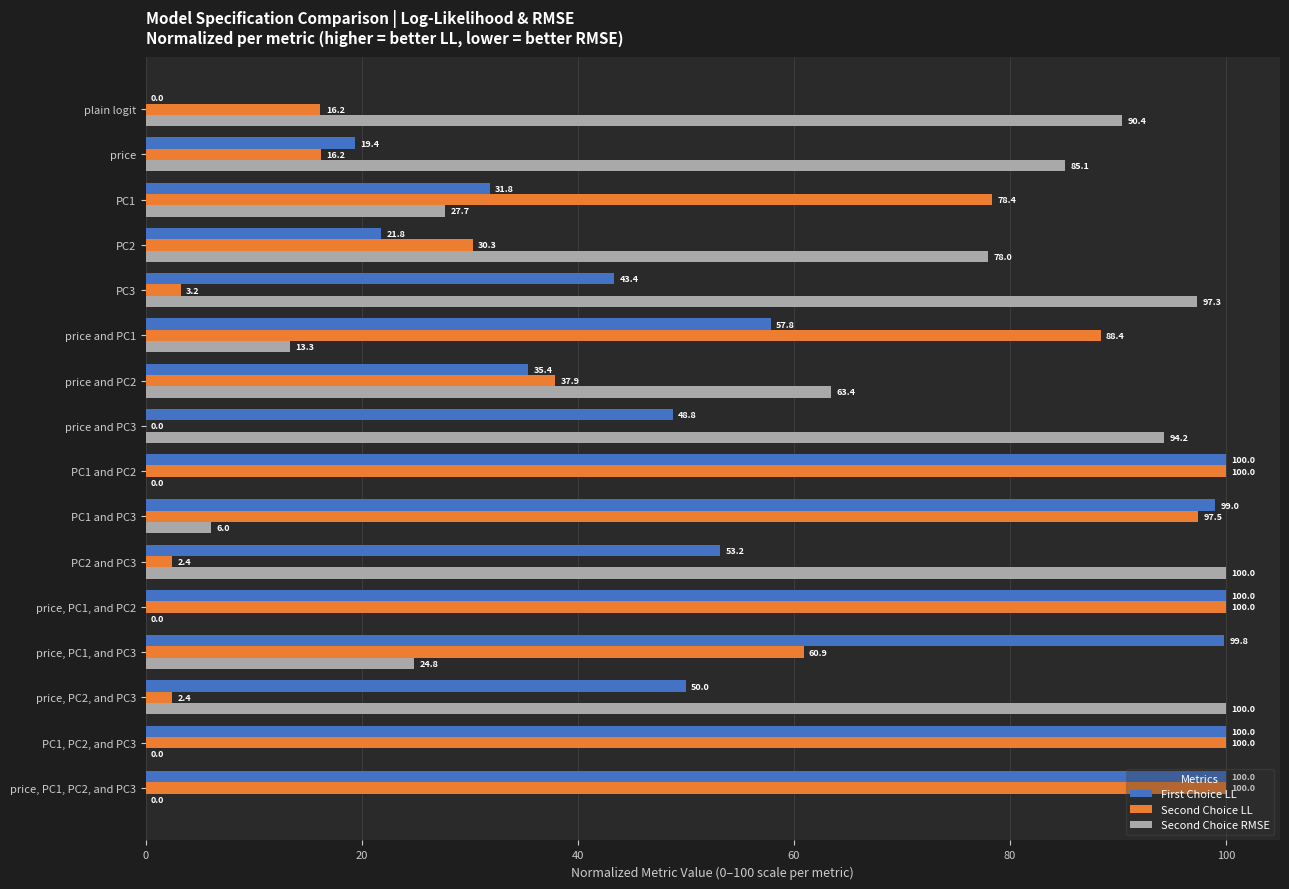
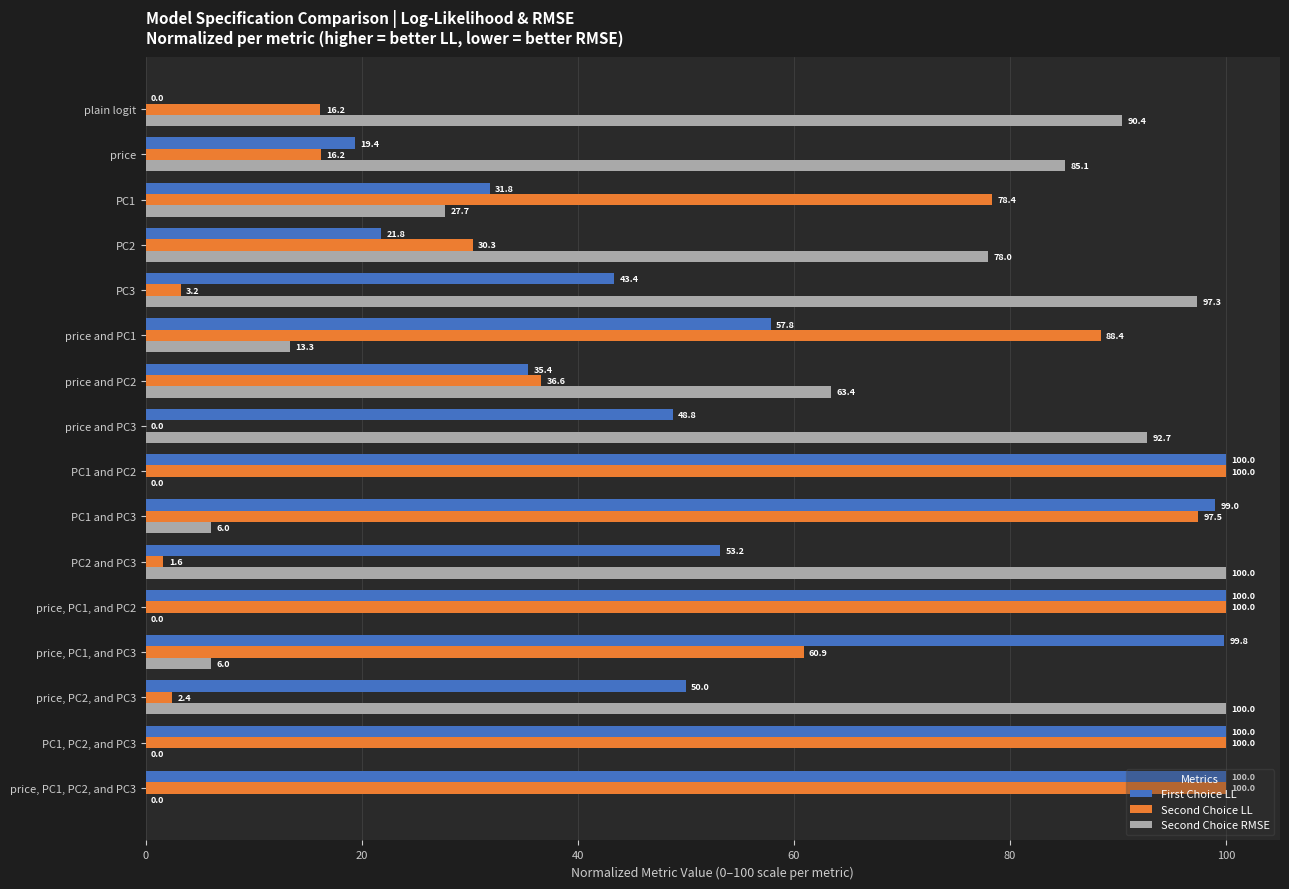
Second Choice LL, price and PC2: 37.9 -> 36.6
Second Choice RMSE, price and PC3: 94.2 -> 92.7
Second Choice LL, PC2 and PC3: 2.4 -> 1.6
Second Choice RMSE, price, PC1, and PC3: 24.8 -> 6.0
